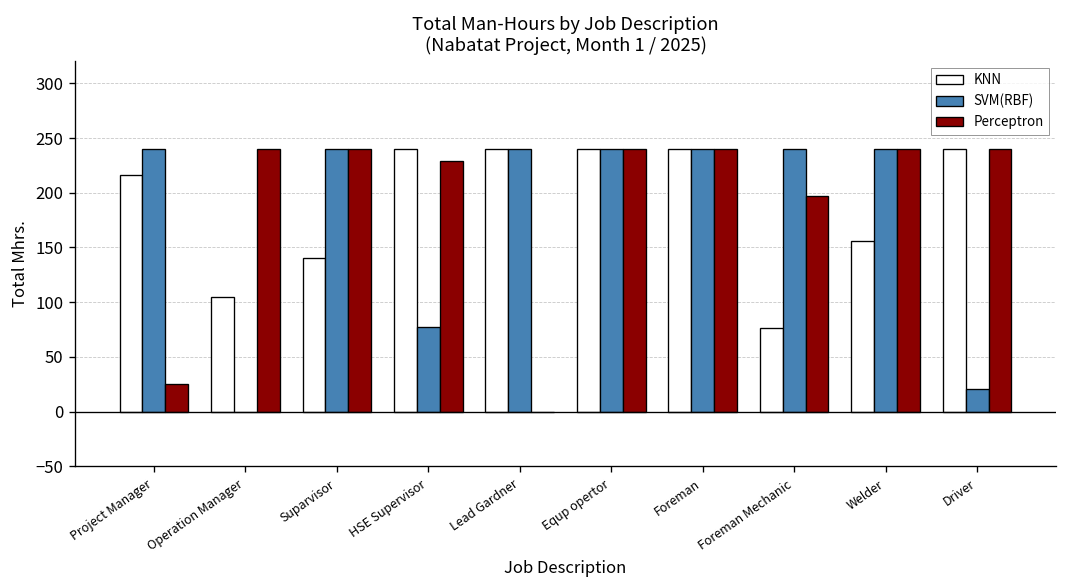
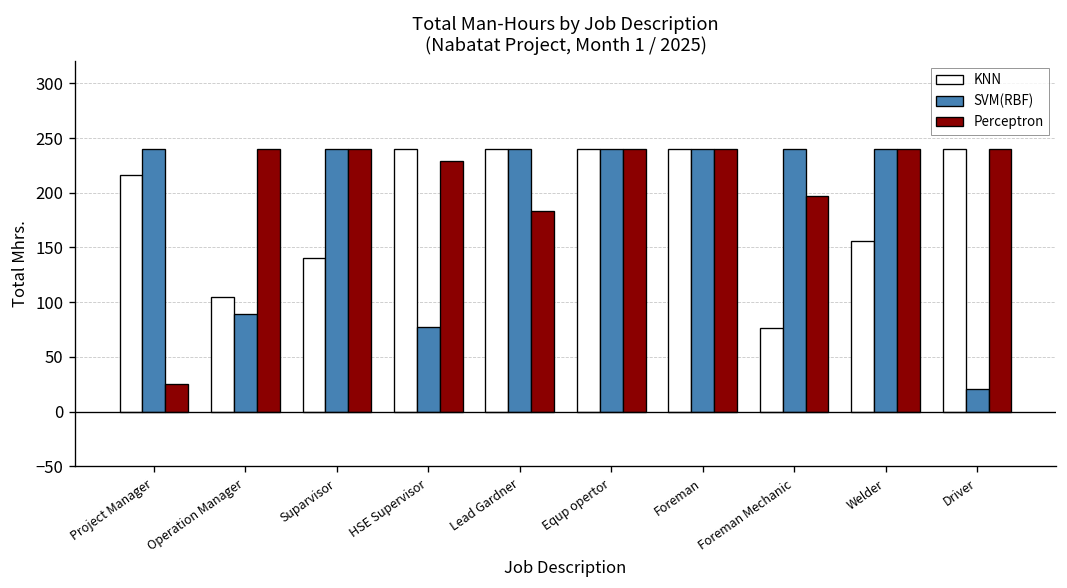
SVM(RBF), Operation Manager: 0 -> 90
Perceptron, Lead Gardner: 0 -> 180
